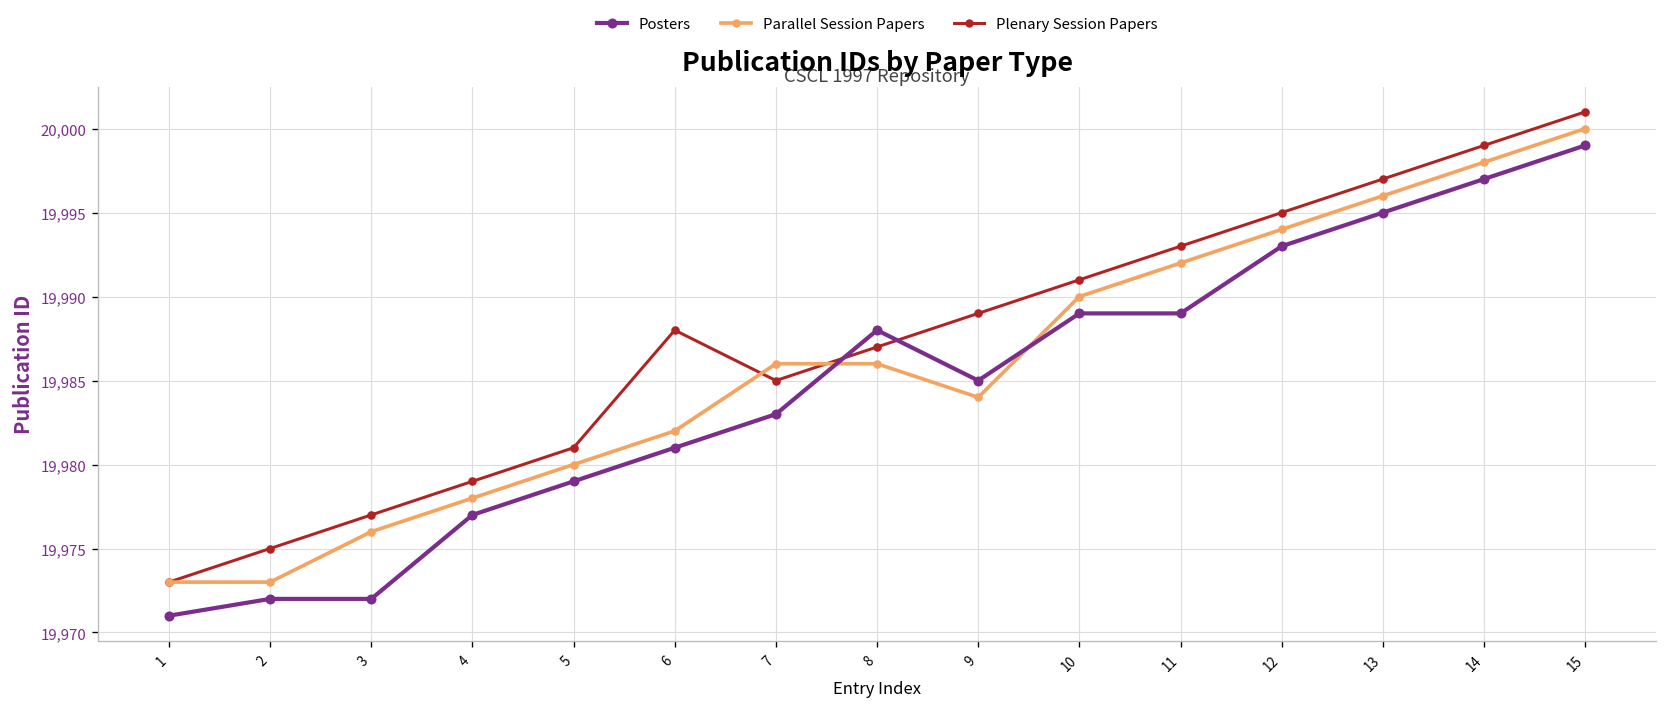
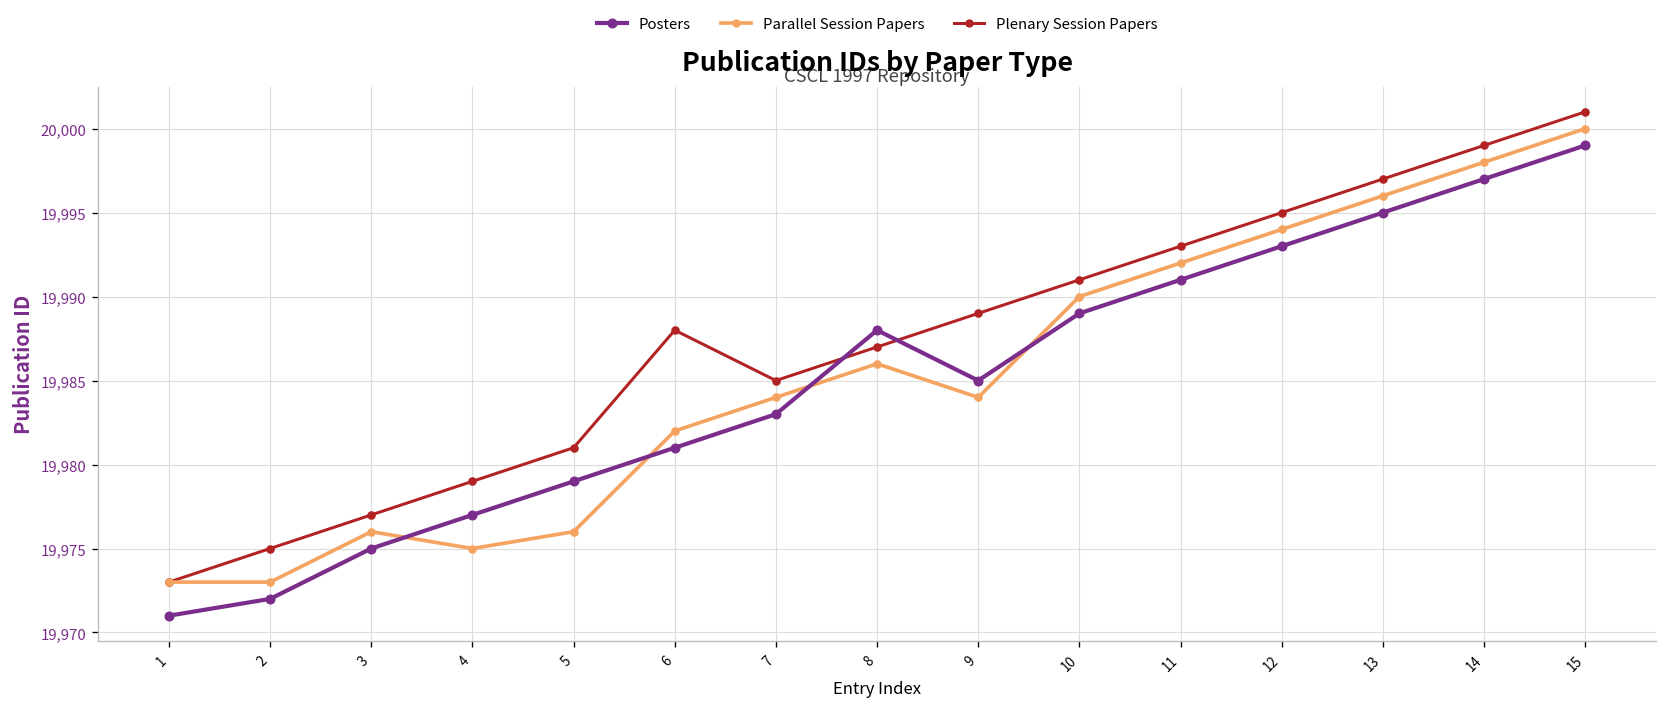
Posters, 3: 19,972 -> 19,975
Parallel Session Papers, 4: 19,978 -> 19,975
Parallel Session Papers, 5: 19,980 -> 19,976
Parallel Session Papers, 7: 19,986 -> 19,984
Posters, 11: 19,989 -> 19,991
